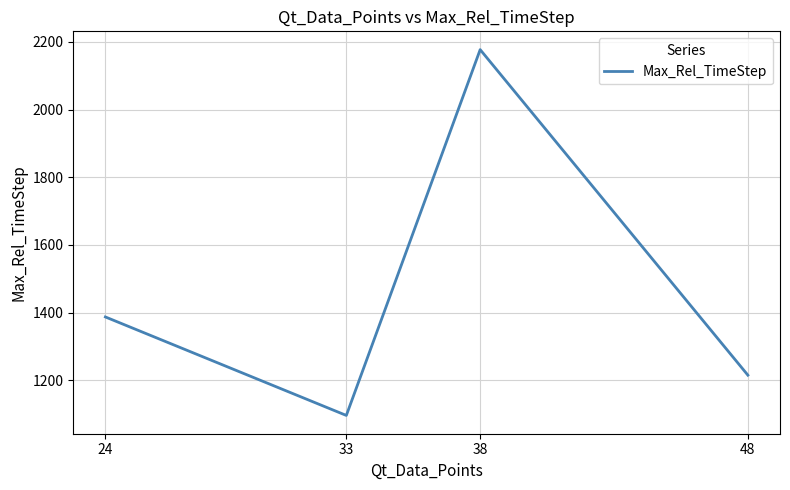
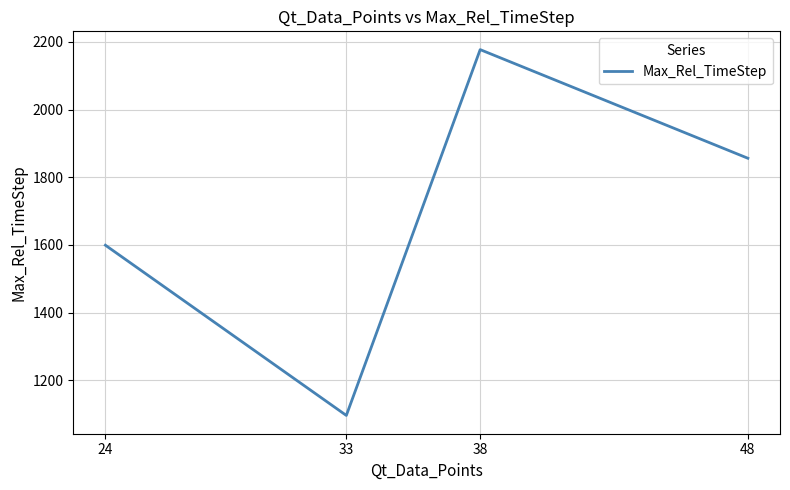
24: 1390 -> 1600
48: 1220 -> 1860
